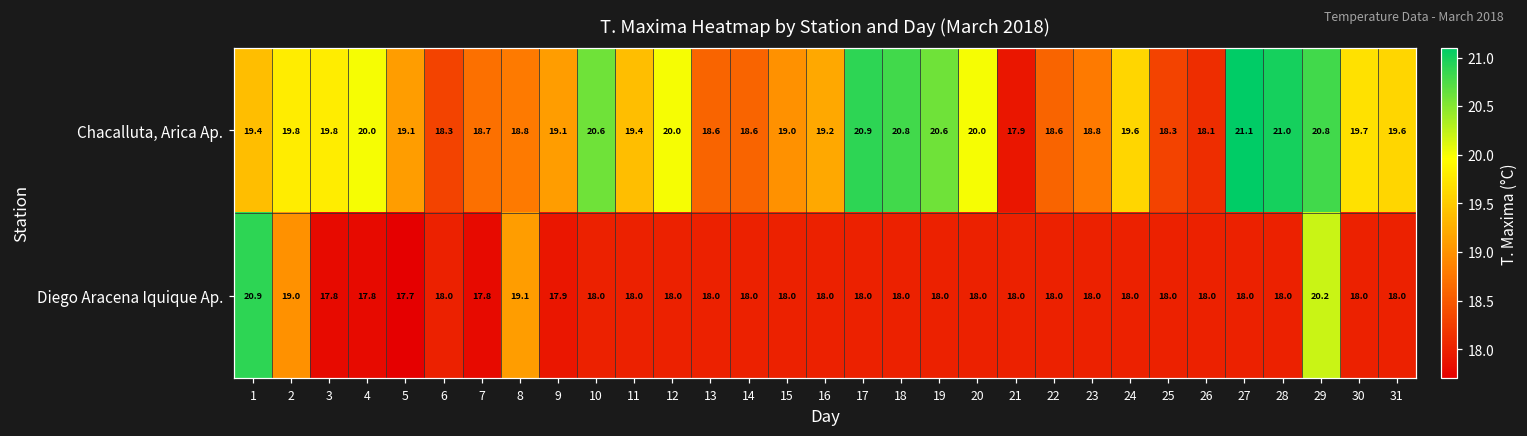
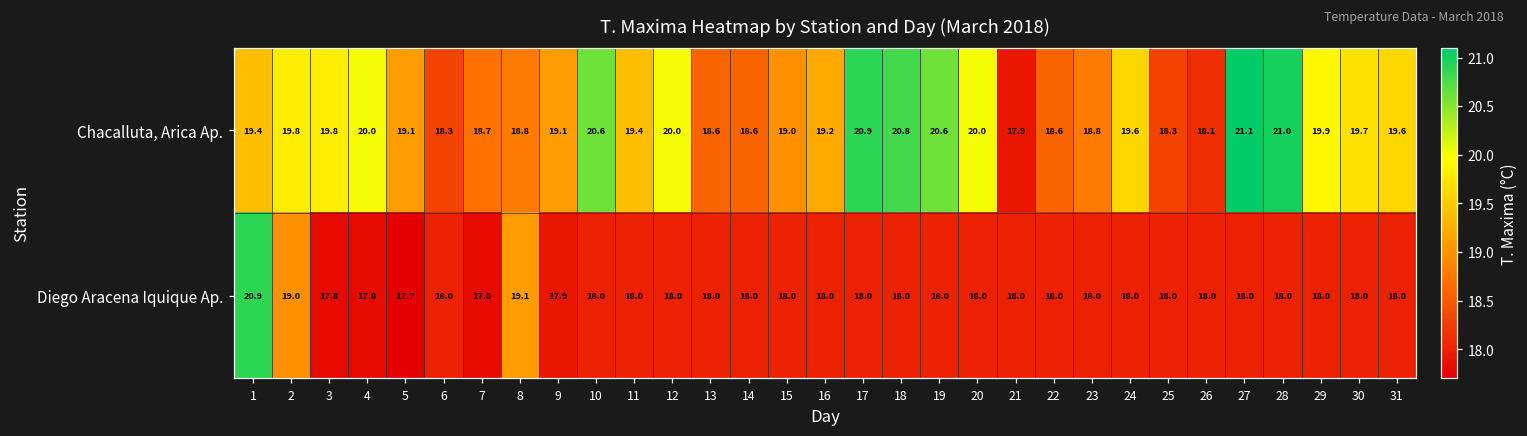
Chacalluta, Arica Ap., 29: 20.8 -> 19.9
Diego Aracena Iquique Ap., 29: 20.2 -> 18.0
